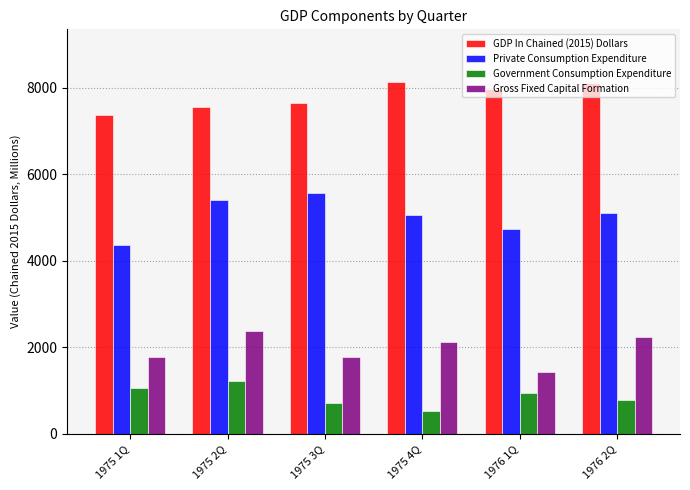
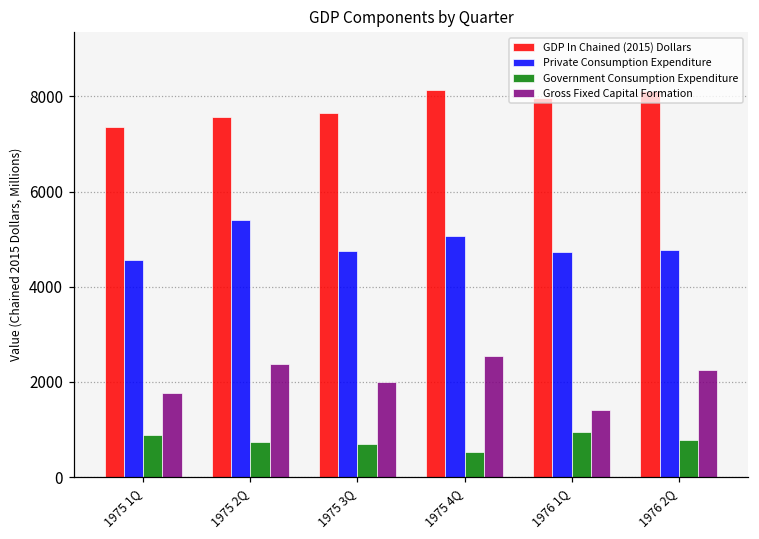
Private Consumption Expenditure, 1975 1Q: 4400 -> 4600
Government Consumption Expenditure, 1975 1Q: 1100 -> 900
Government Consumption Expenditure, 1975 2Q: 1200 -> 700
Private Consumption Expenditure, 1975 3Q: 5600 -> 4700
Gross Fixed Capital Formation, 1975 3Q: 1800 -> 2000
Gross Fixed Capital Formation, 1975 4Q: 2100 -> 2500
Private Consumption Expenditure, 1976 2Q: 5100 -> 4800
